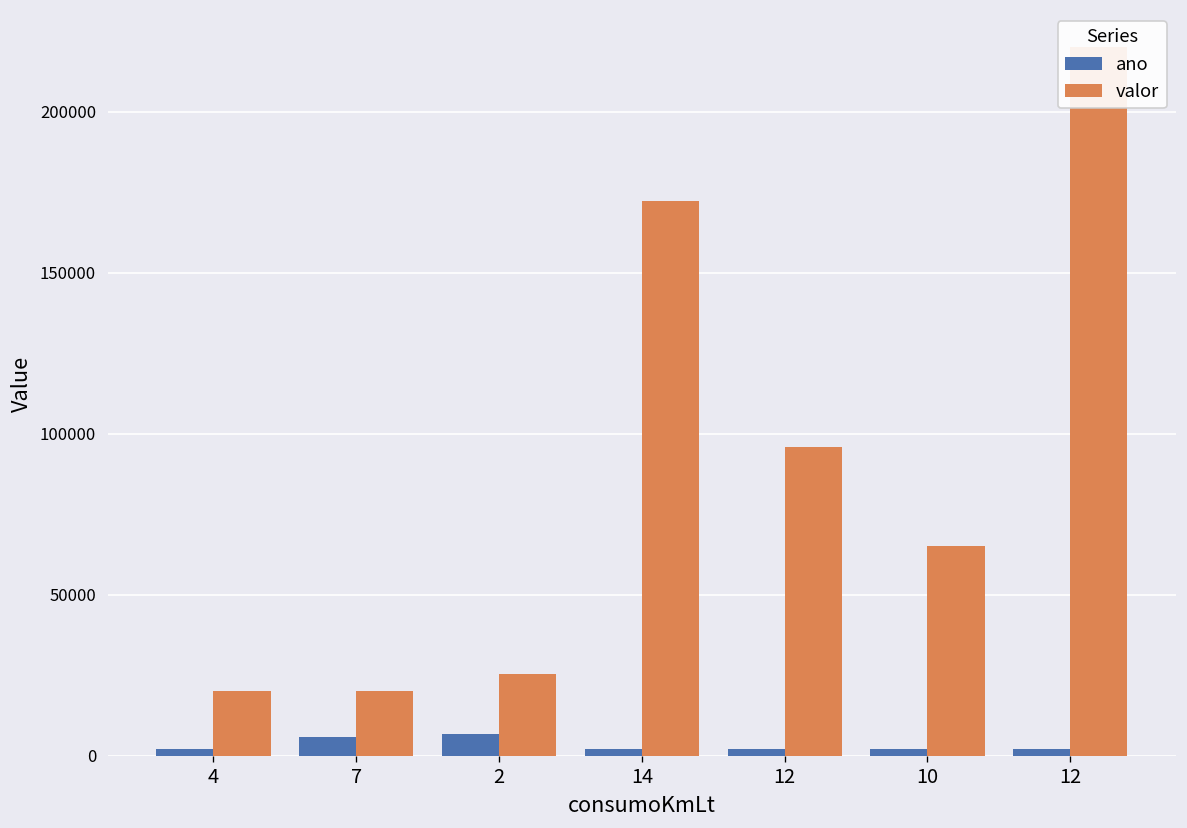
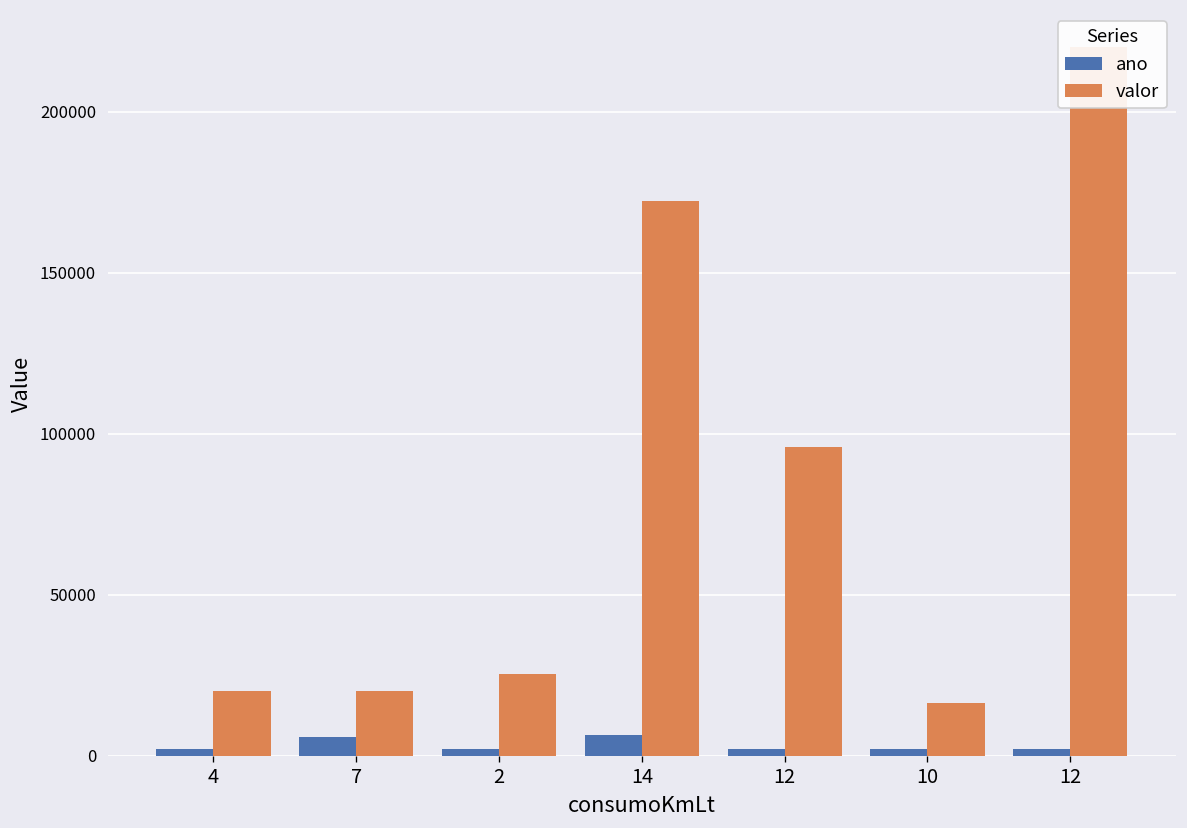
ano, 2: 7000 -> 2000
ano, 14: 2000 -> 6000
valor, 10: 65000 -> 16000
